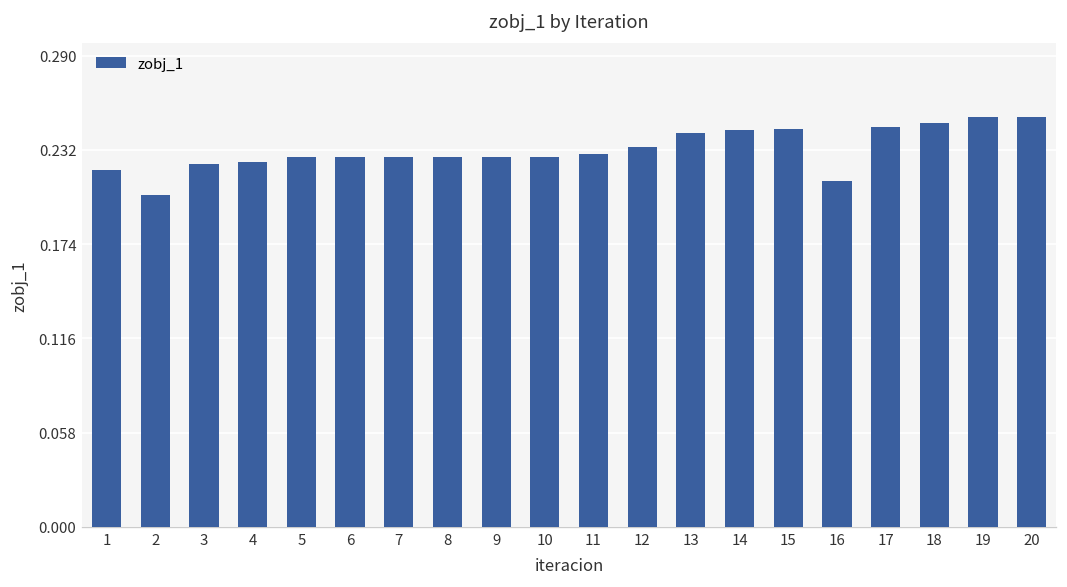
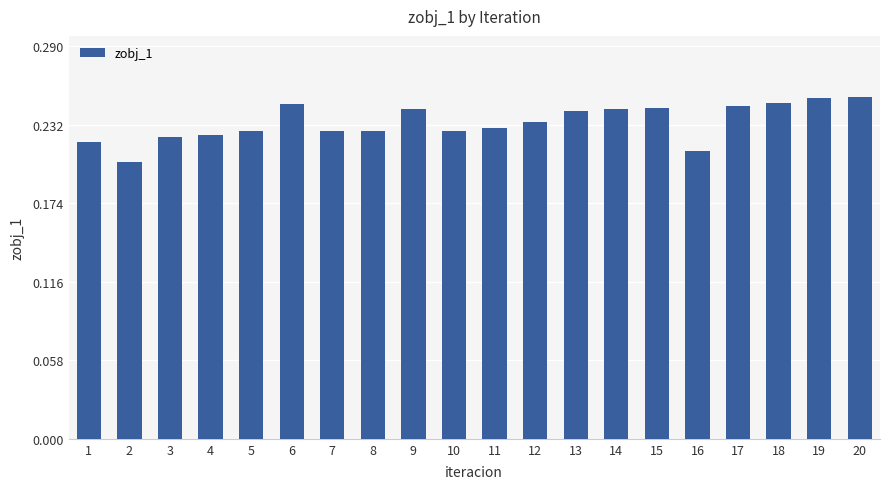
6: 0.227 -> 0.247
9: 0.227 -> 0.243
